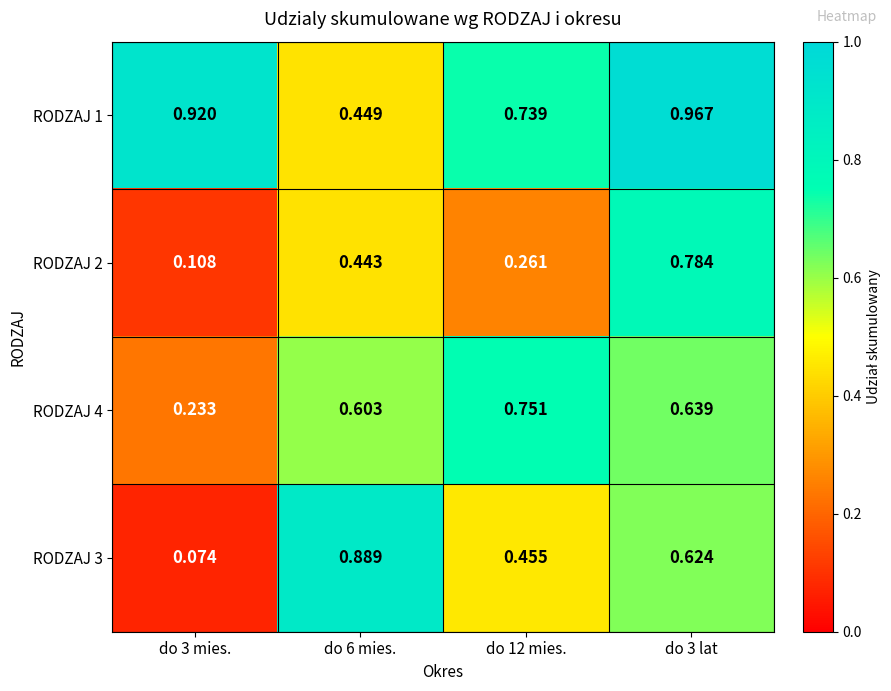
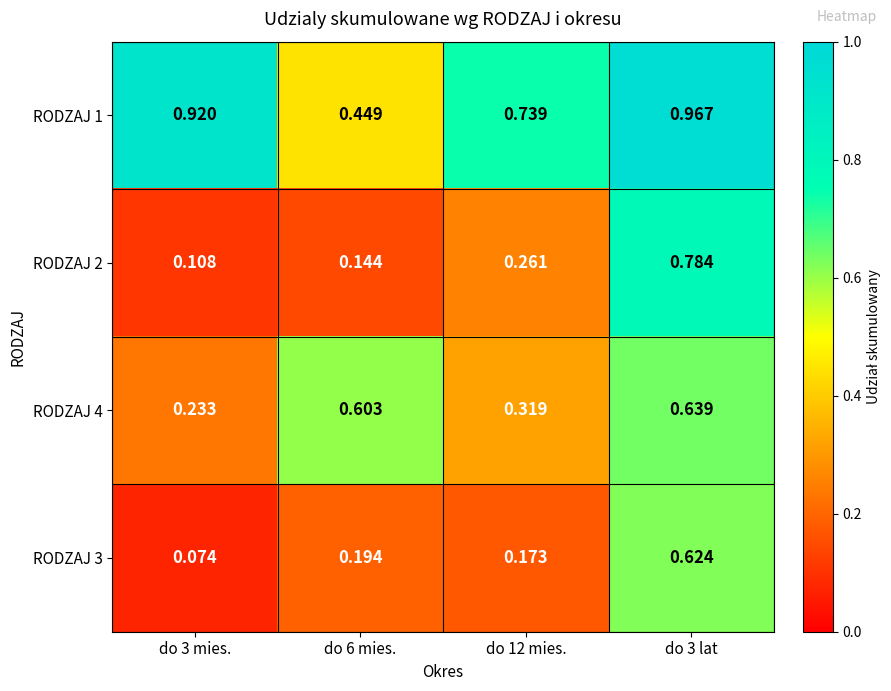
RODZAJ 2, do 6 mies.: 0.443 -> 0.144
RODZAJ 4, do 12 mies.: 0.751 -> 0.319
RODZAJ 3, do 6 mies.: 0.889 -> 0.194
RODZAJ 3, do 12 mies.: 0.455 -> 0.173
